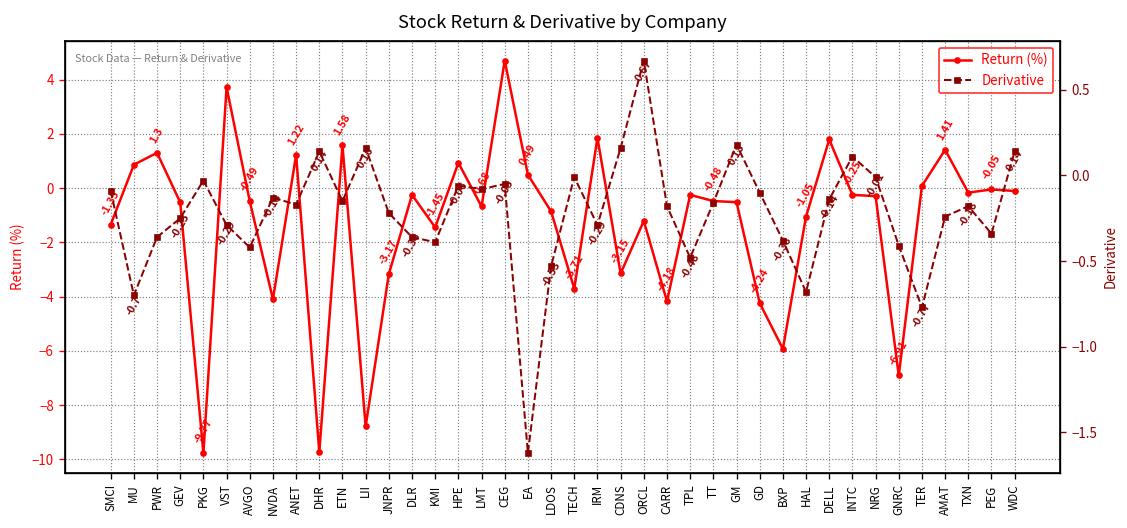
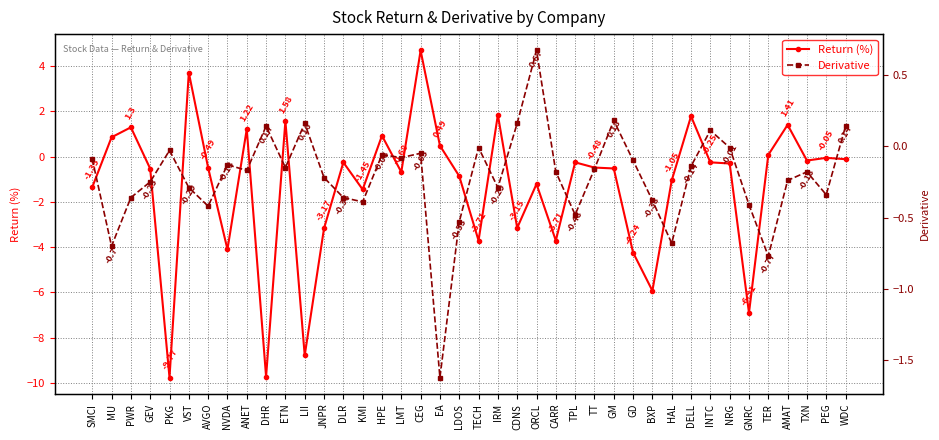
Return (%), CARR: -4.18 -> -3.71
